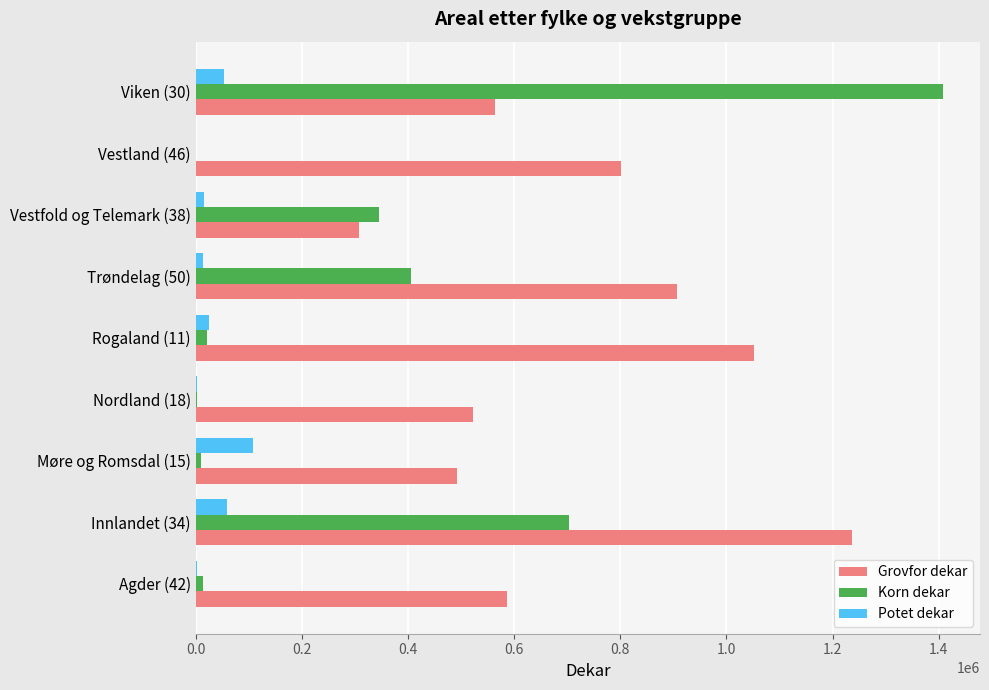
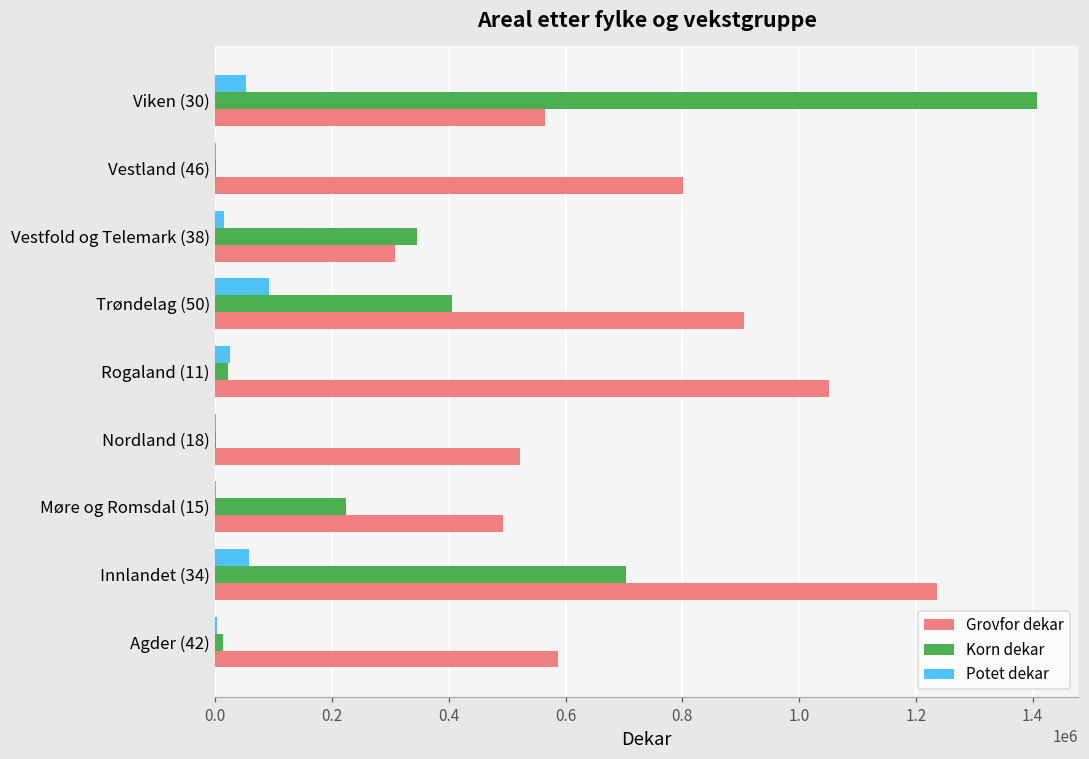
Potet dekar, Trøndelag (50): 10000 -> 90000
Potet dekar, Møre og Romsdal (15): 110000 -> 0
Korn dekar, Møre og Romsdal (15): 10000 -> 220000
